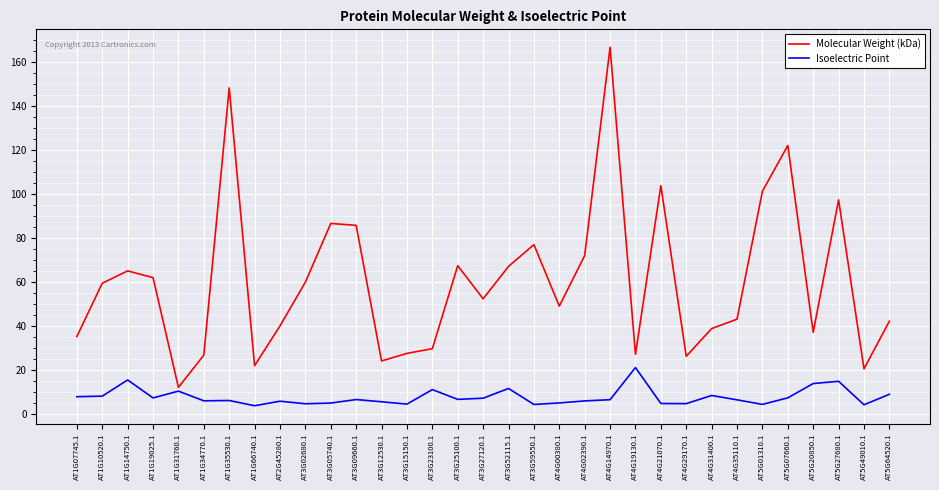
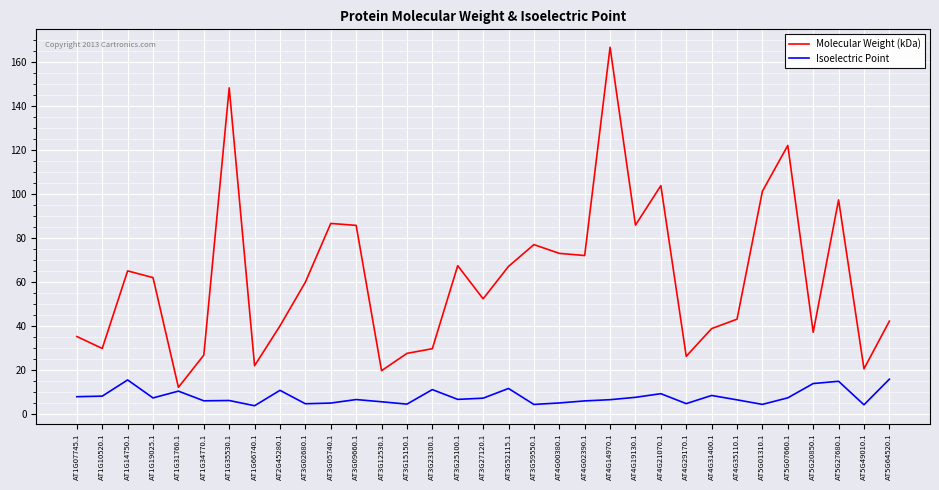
Molecular Weight (kDa), AT1G10520.1: 60 -> 30
Isoelectric Point, AT2G45280.1: 6 -> 11
Molecular Weight (kDa), AT3G12530.1: 24 -> 20
Molecular Weight (kDa), AT4G00380.1: 49 -> 73
Molecular Weight (kDa), AT4G19130.1: 27 -> 86
Isoelectric Point, AT4G19130.1: 21 -> 8
Isoelectric Point, AT4G21070.1: 5 -> 9
Isoelectric Point, AT5G64520.1: 9 -> 16
